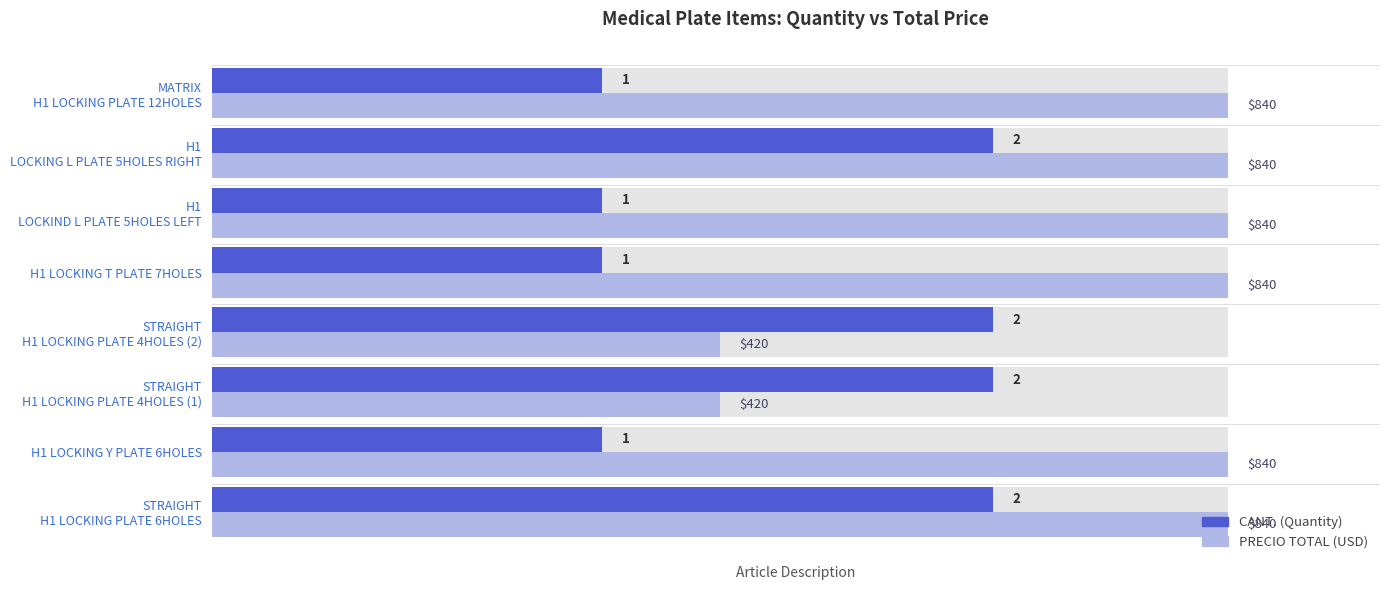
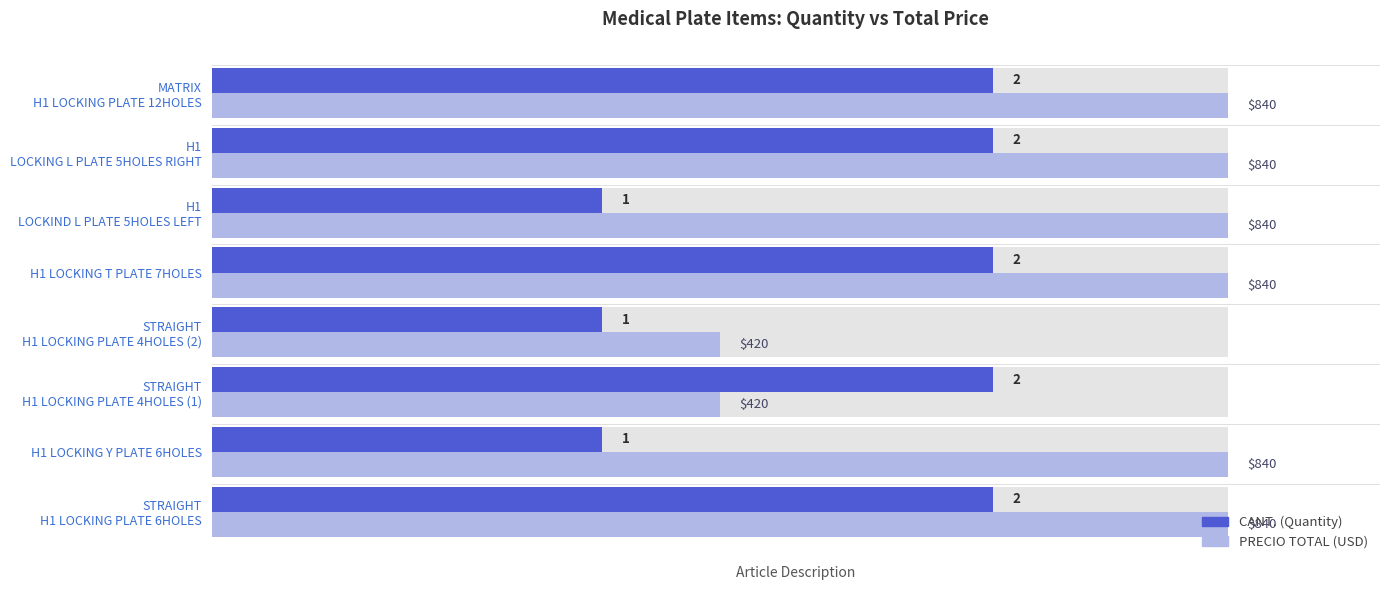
CANT. (Quantity), MATRIX H1 LOCKING PLATE 12HOLES: 1 -> 2
CANT. (Quantity), H1 LOCKING T PLATE 7HOLES: 1 -> 2
CANT. (Quantity), STRAIGHT H1 LOCKING PLATE 4HOLES (2): 2 -> 1
